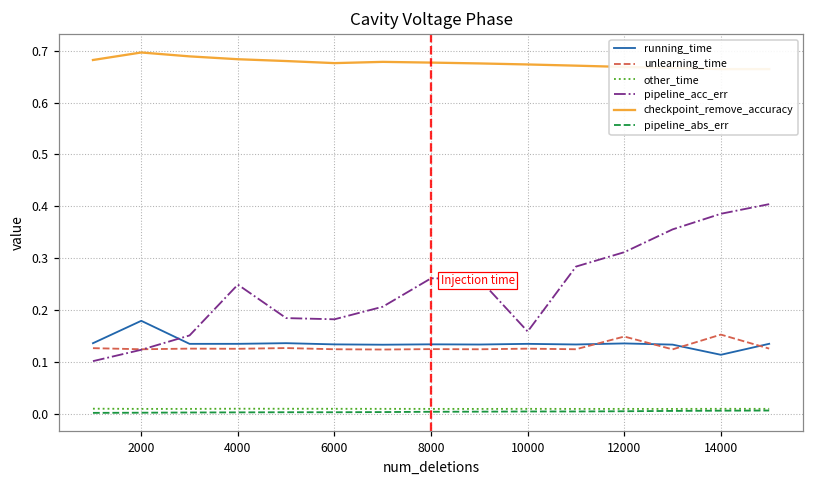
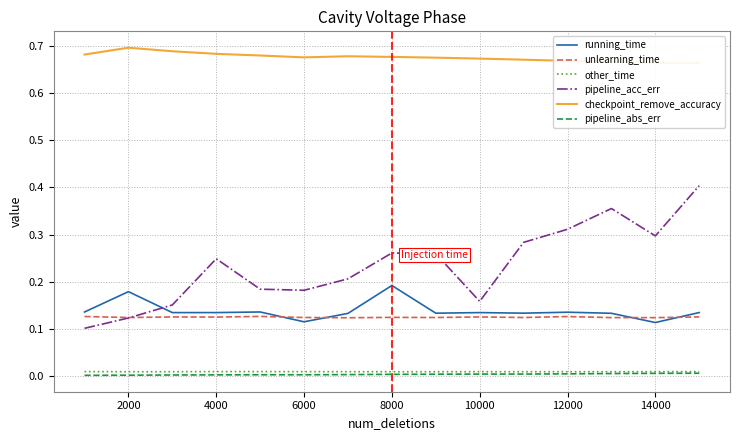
running_time, 6000: 0.13 -> 0.12
running_time, 8000: 0.13 -> 0.19
unlearning_time, 12000: 0.15 -> 0.13
unlearning_time, 14000: 0.15 -> 0.12
pipeline_acc_err, 14000: 0.39 -> 0.30
